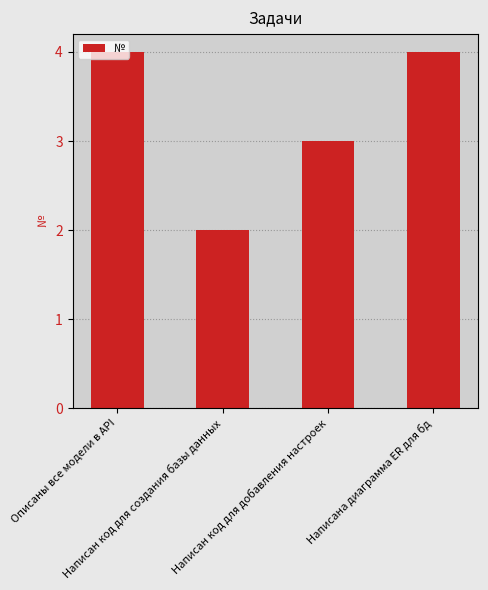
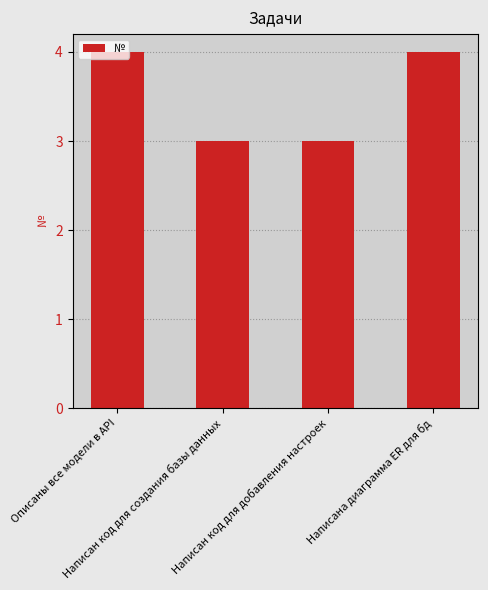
Написан код для создания базы данных: 2 -> 3
